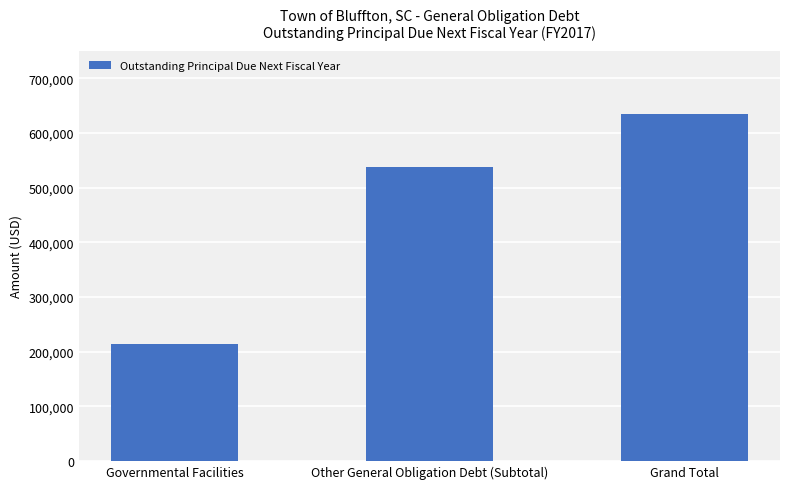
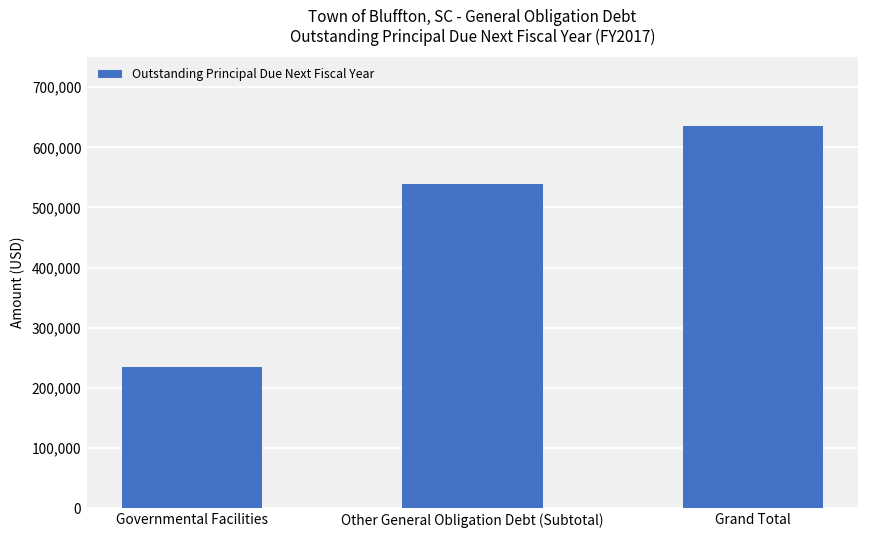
Governmental Facilities: 210,000 -> 240,000
